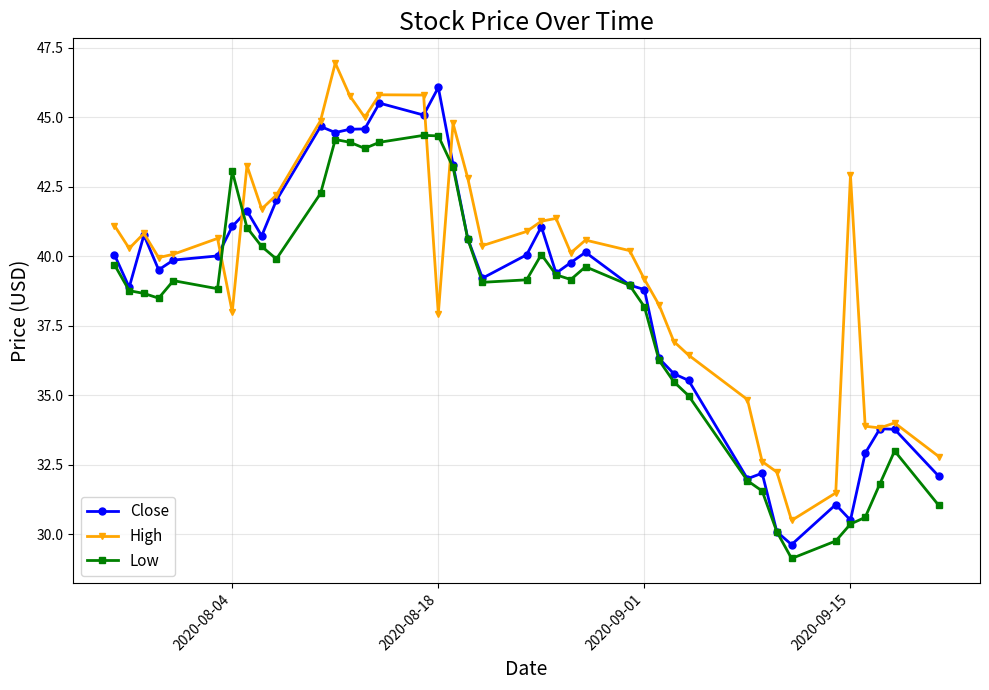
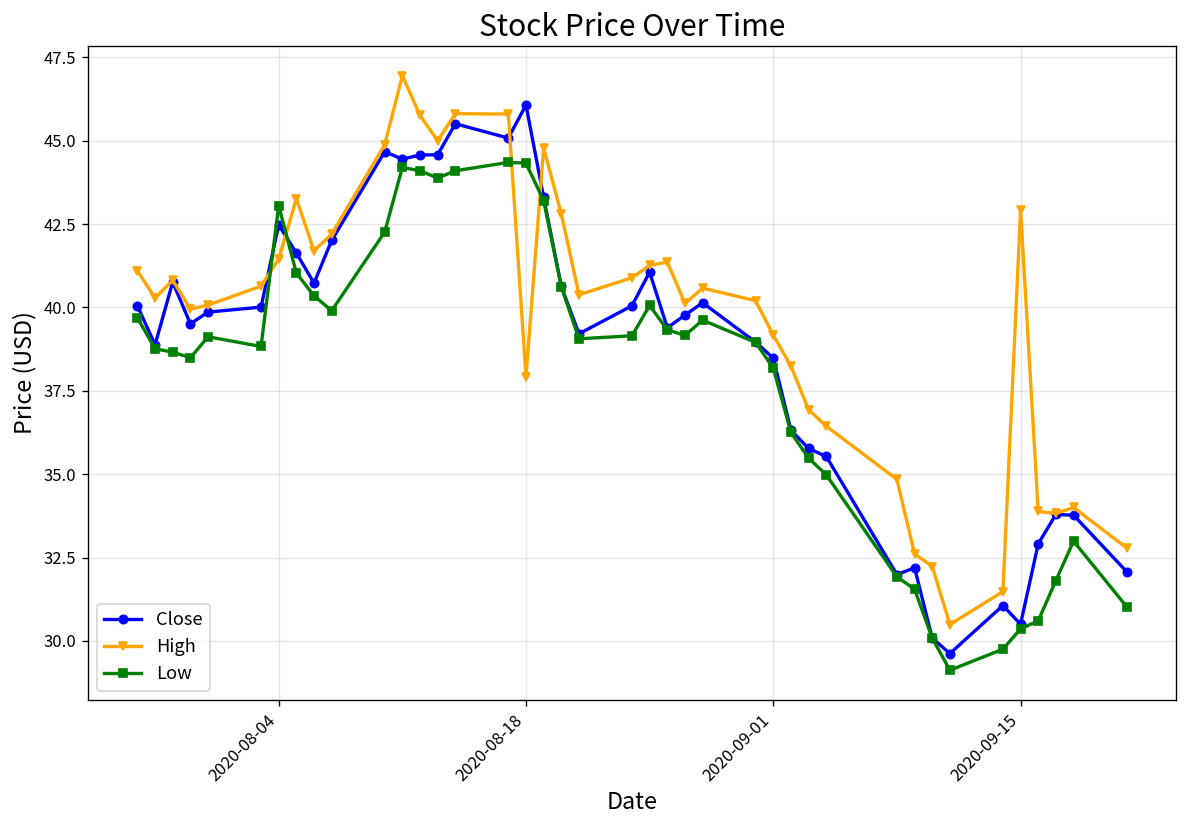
Close, 2020-08-04: 41.1 -> 42.5
High, 2020-08-04: 38.0 -> 41.5
Close, 2020-09-01: 38.8 -> 38.5
